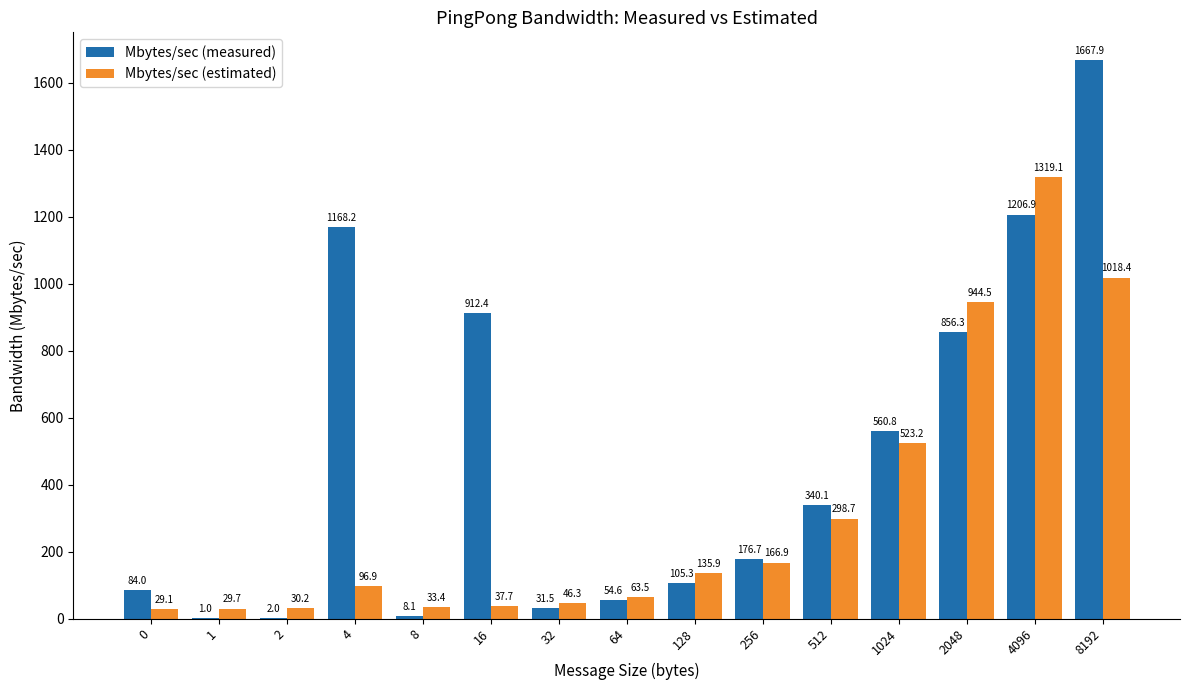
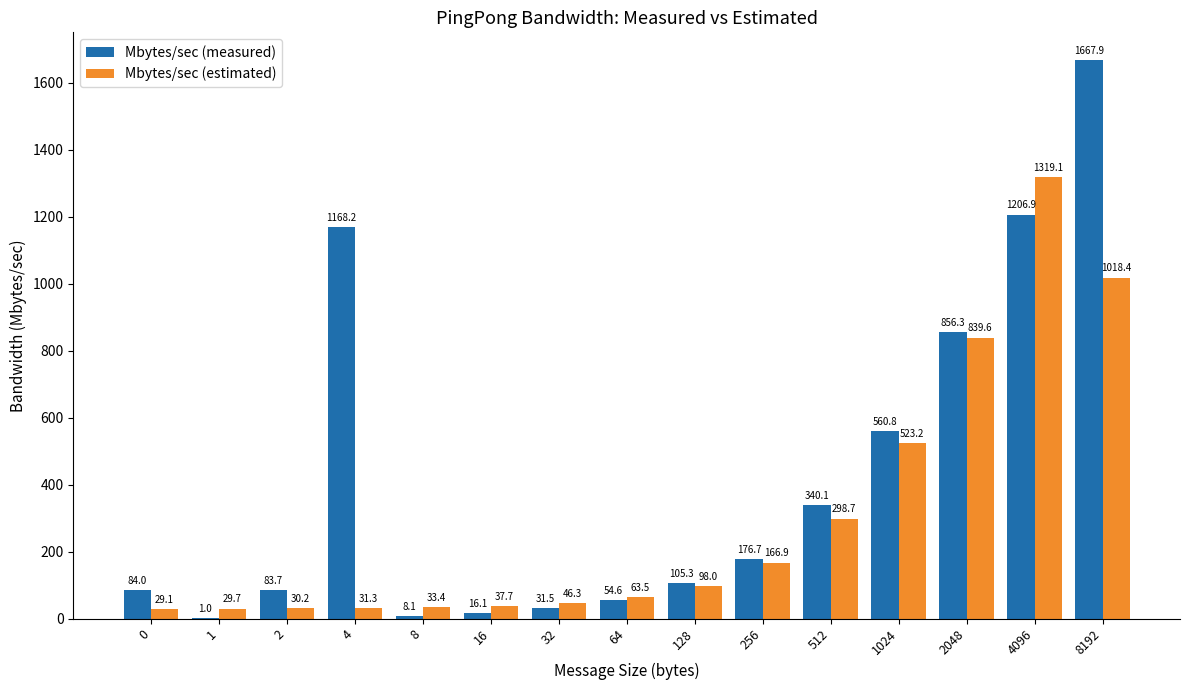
Mbytes/sec (measured), 2: 2.0 -> 83.7
Mbytes/sec (estimated), 4: 96.9 -> 31.3
Mbytes/sec (measured), 16: 912.4 -> 16.1
Mbytes/sec (estimated), 128: 135.9 -> 98.0
Mbytes/sec (estimated), 2048: 944.5 -> 839.6
